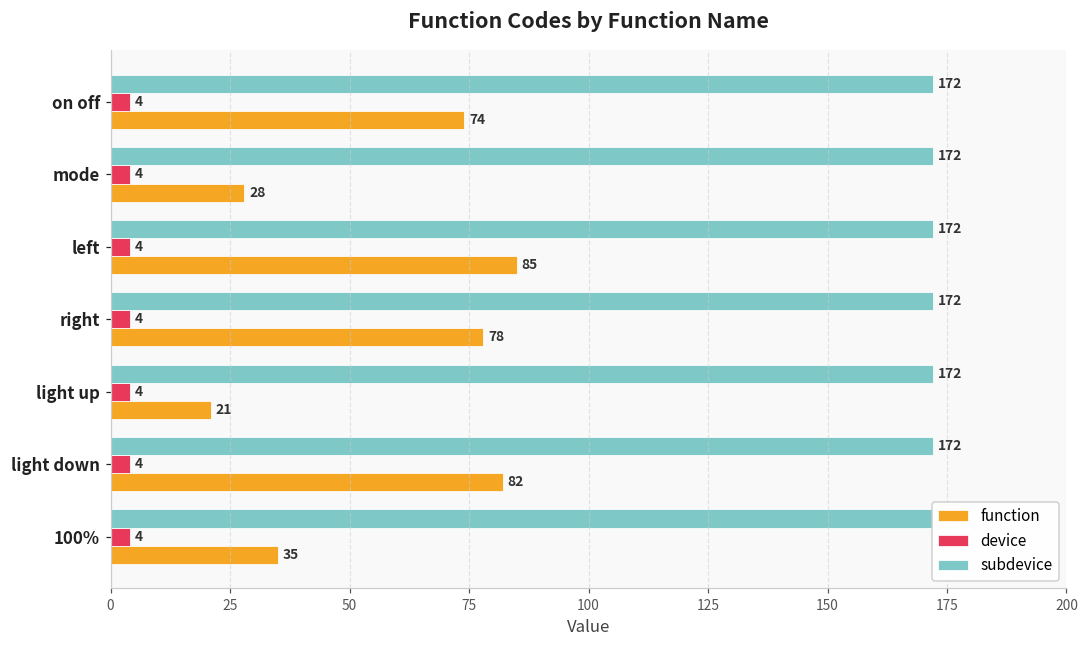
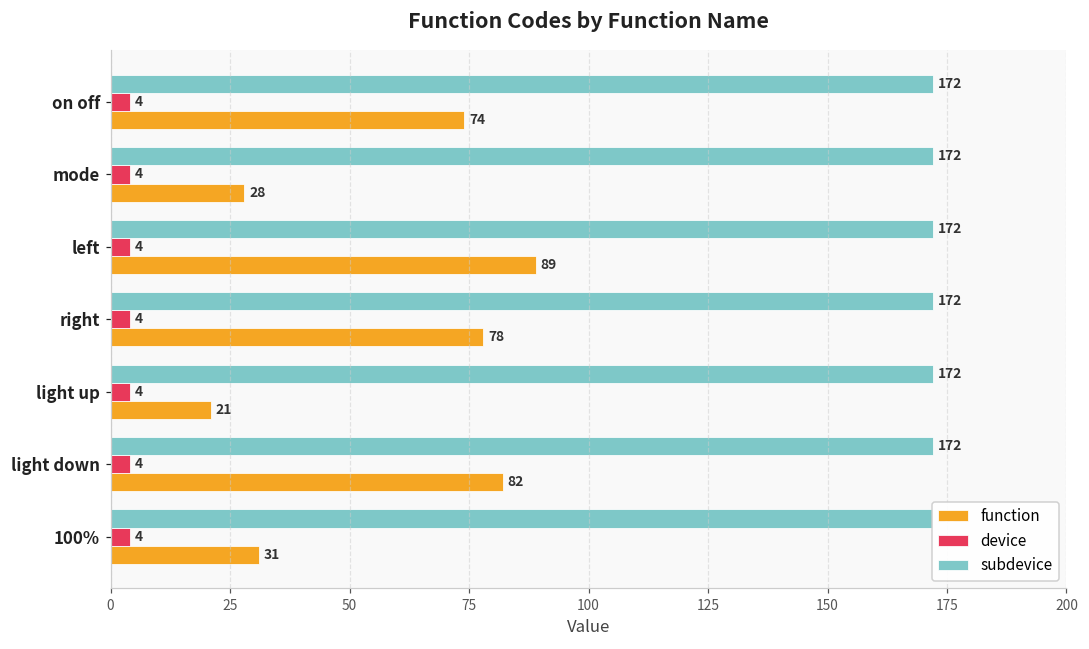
function, left: 85 -> 89
function, 100%: 35 -> 31
